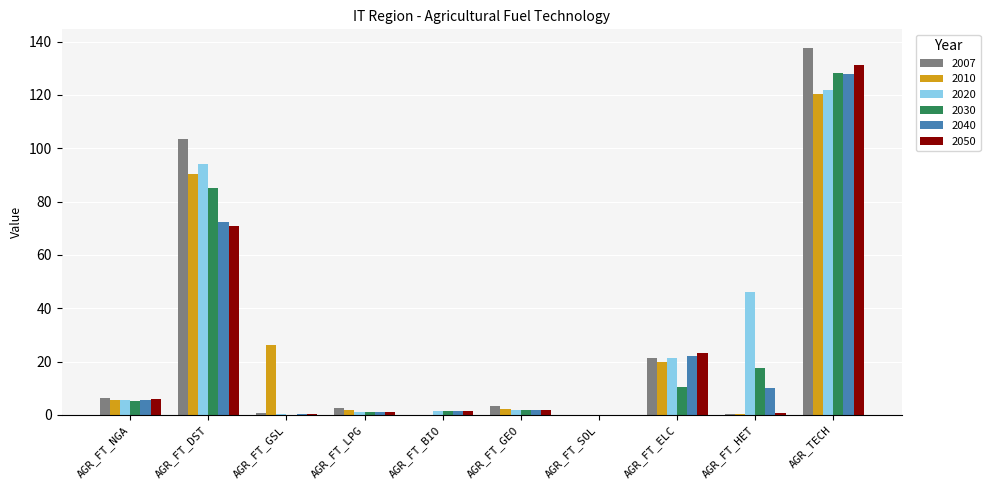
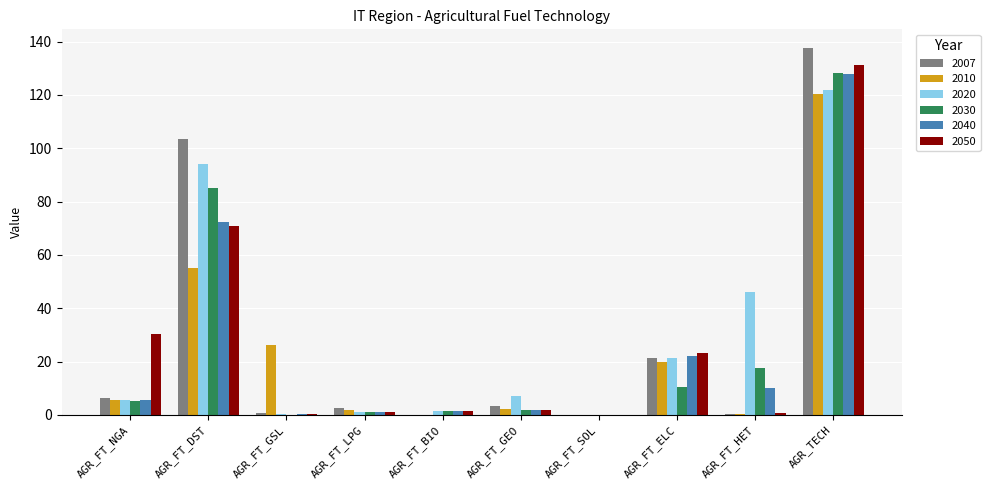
2050, AGR_FT_NGA: 6 -> 30
2010, AGR_FT_DST: 90 -> 55
2020, AGR_FT_GEO: 2 -> 7
